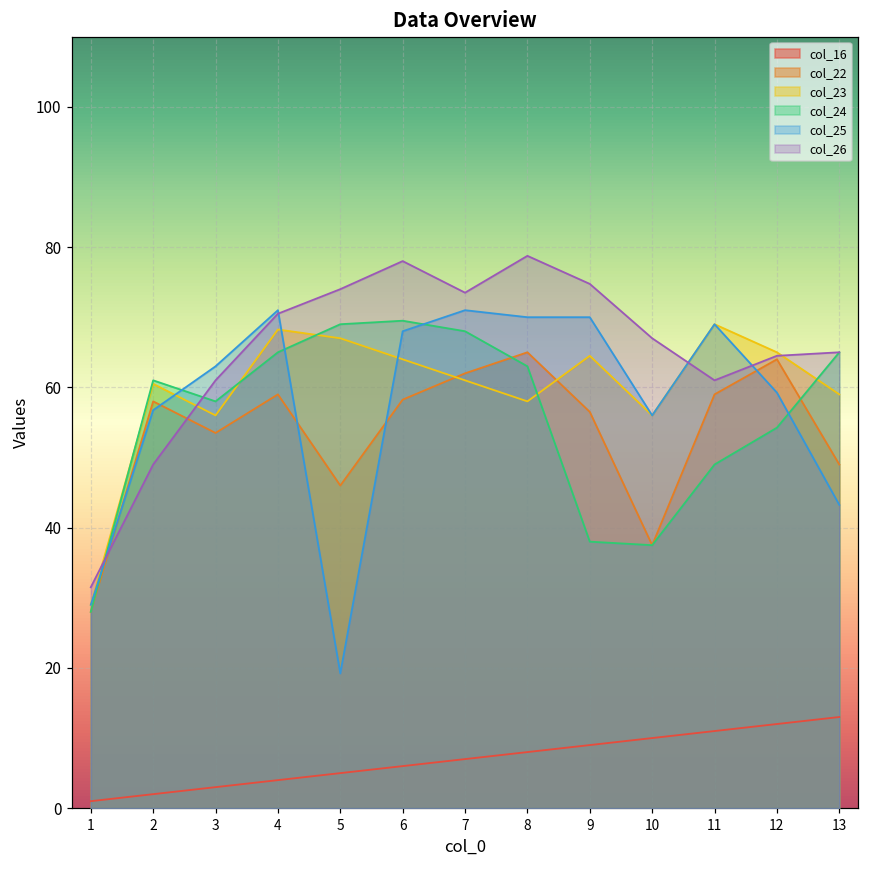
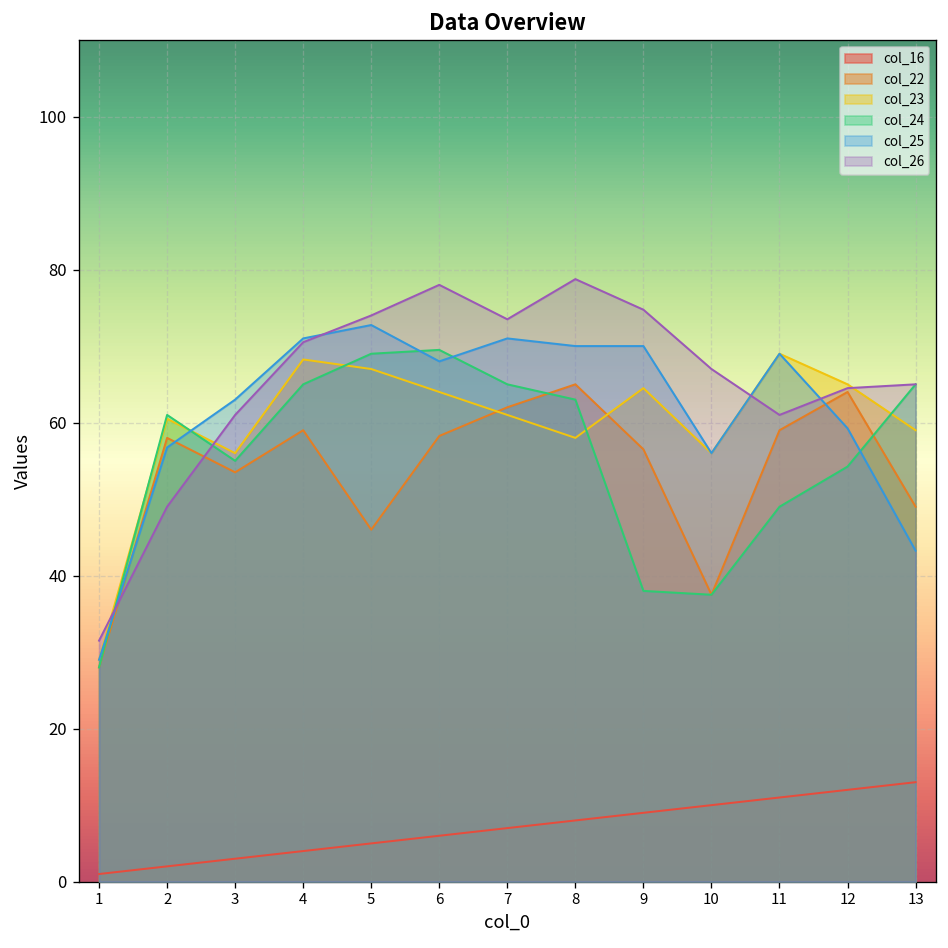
col_24, 3: 58 -> 55
col_25, 5: 19 -> 73
col_24, 7: 68 -> 65
